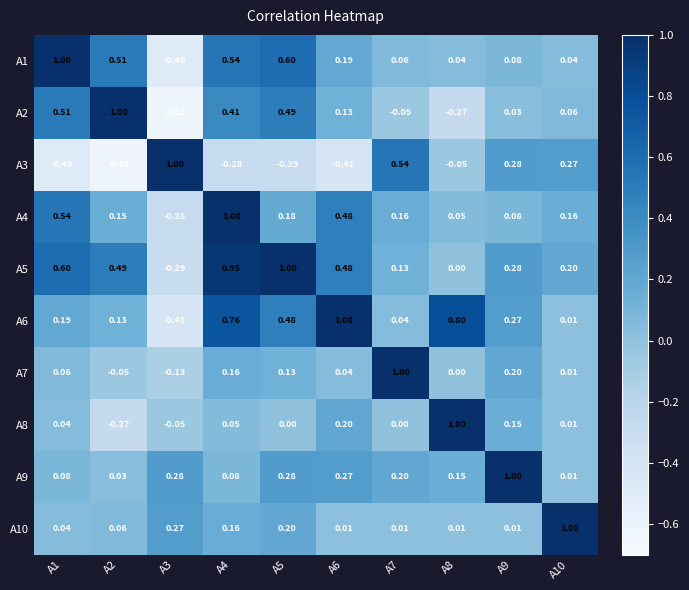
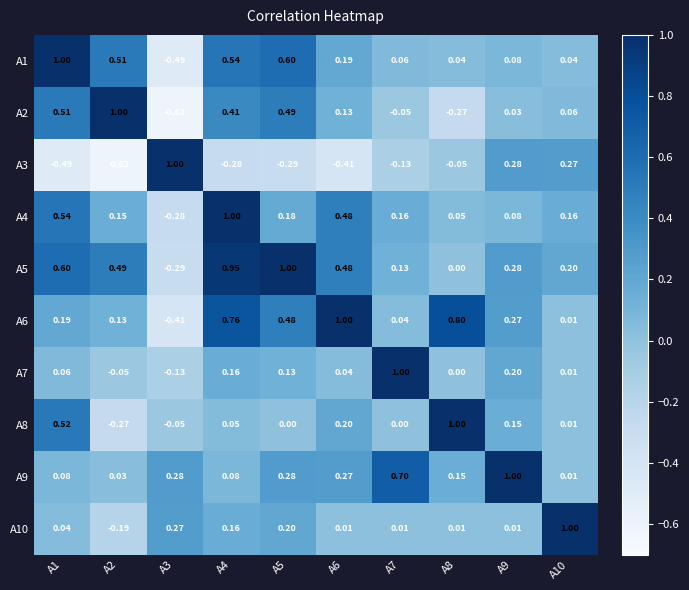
A3, A7: 0.54 -> -0.13
A8, A1: 0.04 -> 0.52
A9, A7: 0.20 -> 0.70
A10, A2: 0.06 -> -0.19
